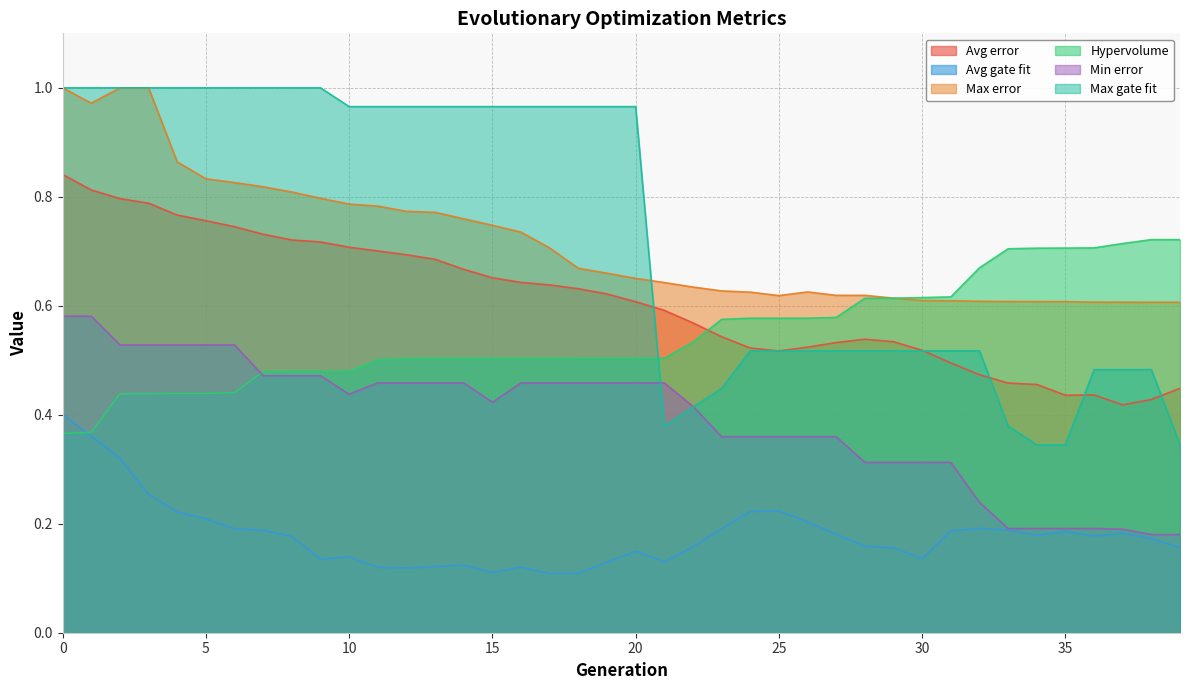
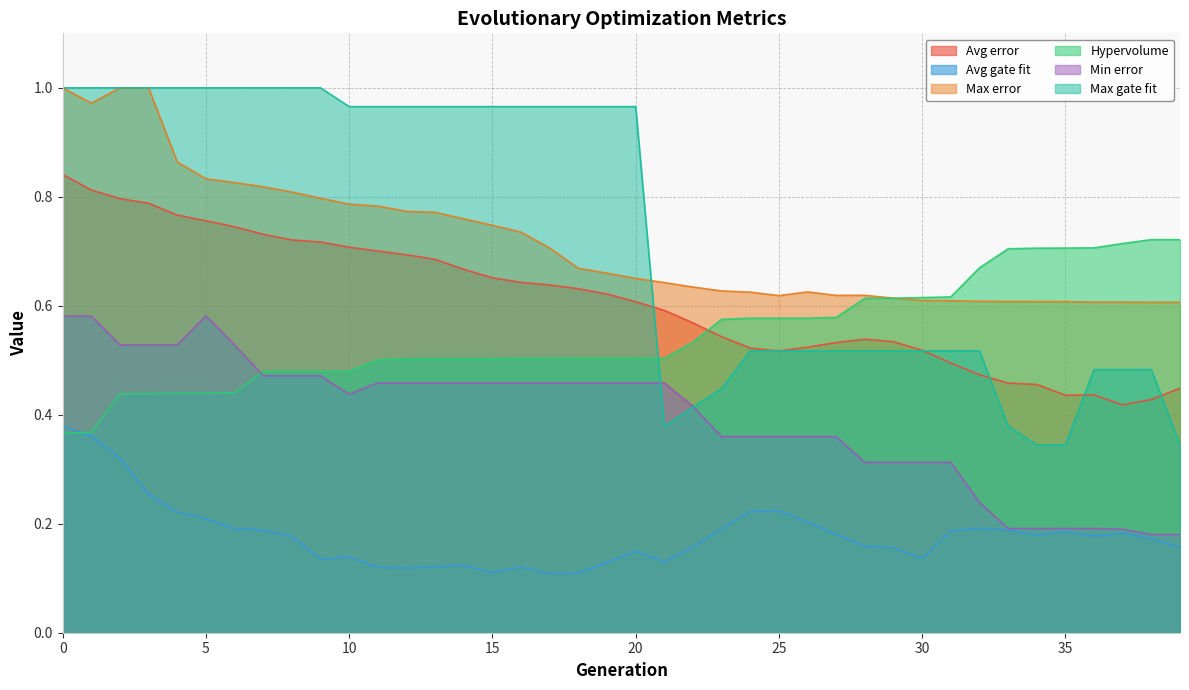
Avg gate fit, 0: 0.40 -> 0.38
Min error, 5: 0.53 -> 0.58
Min error, 15: 0.42 -> 0.46
